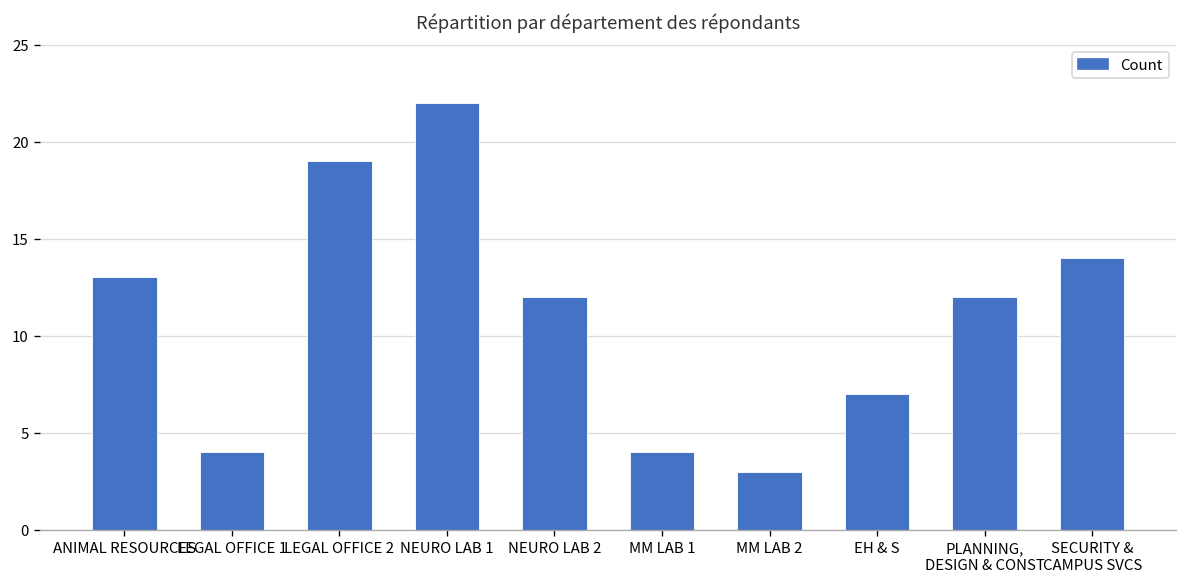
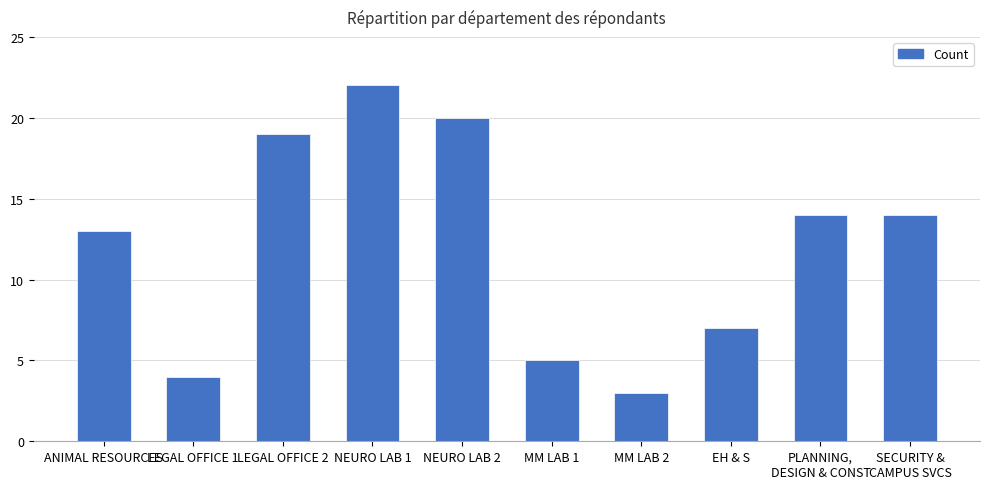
NEURO LAB 2: 12 -> 20
MM LAB 1: 4 -> 5
PLANNING, DESIGN & CONST: 12 -> 14
